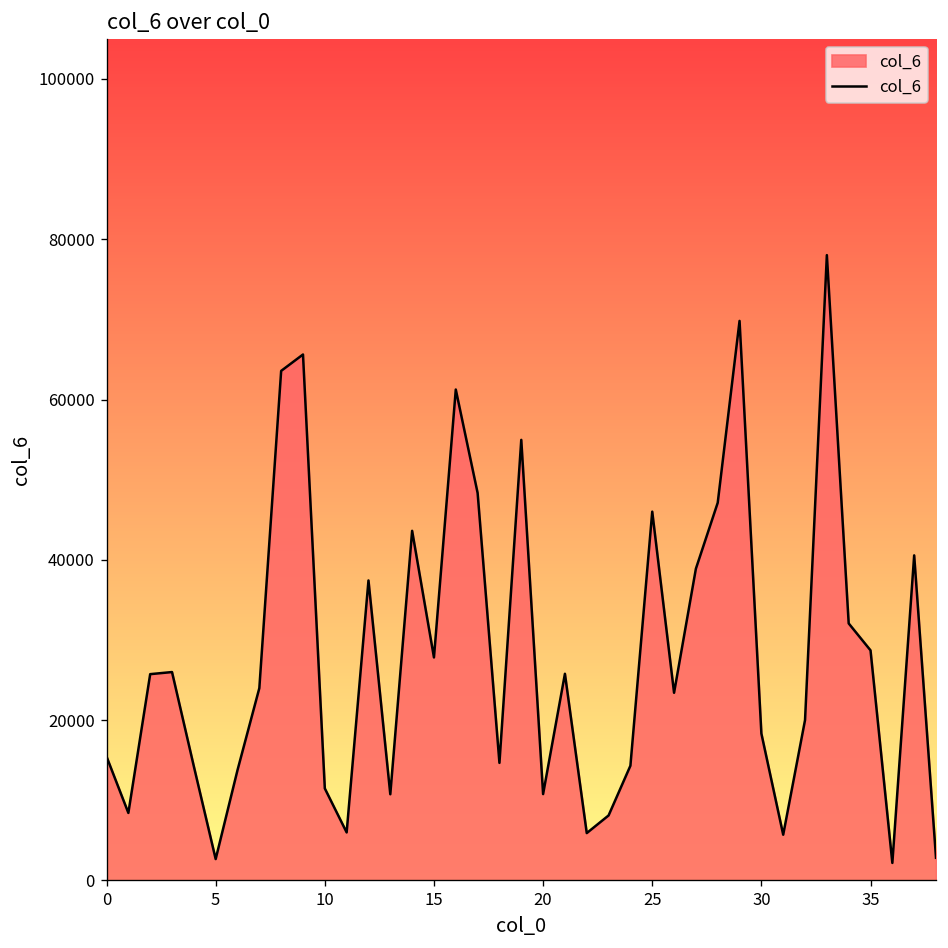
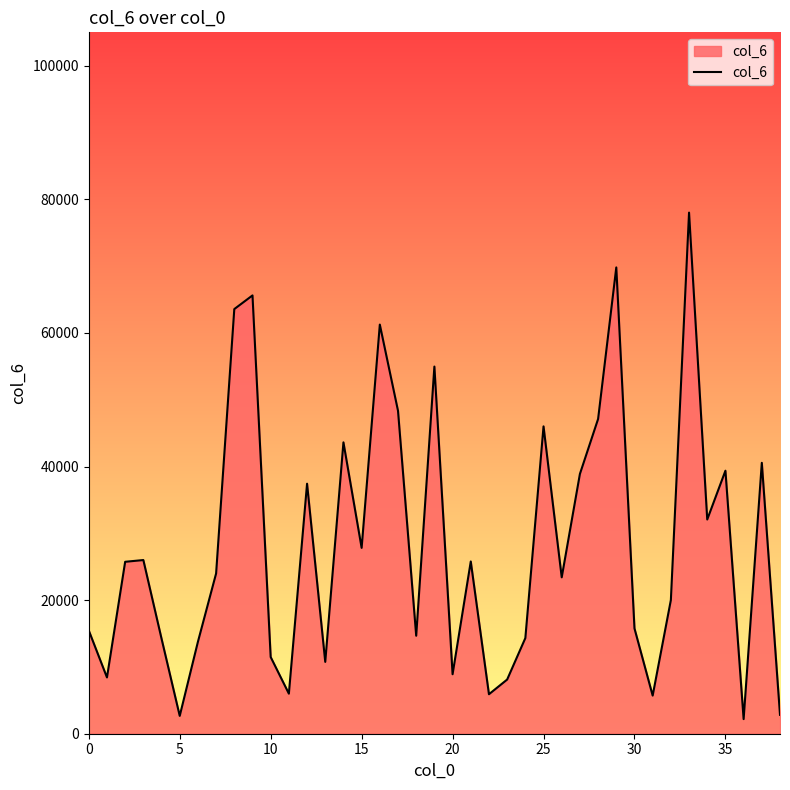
20: 11000 -> 9000
30: 18000 -> 16000
35: 29000 -> 39000
